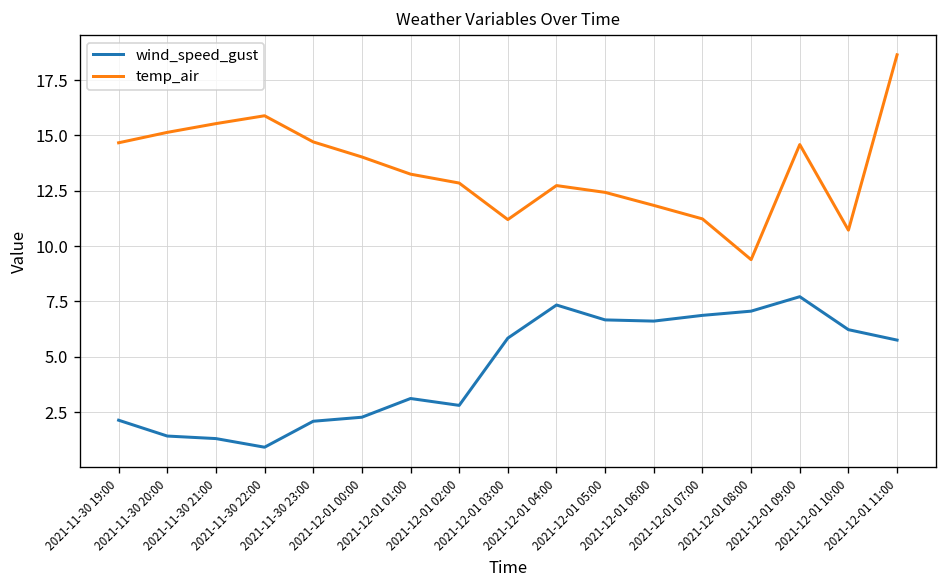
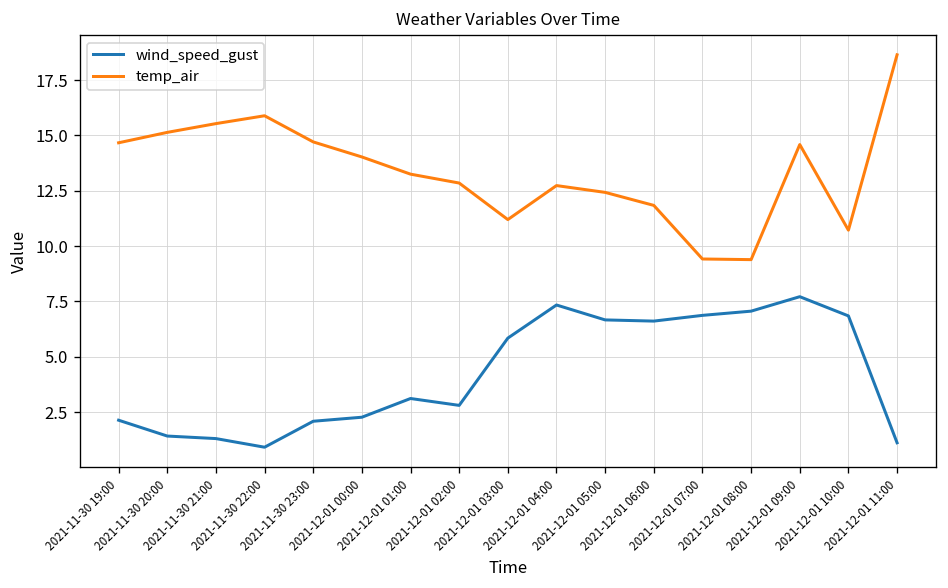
temp_air, 2021-12-01 07:00: 11.2 -> 9.4
wind_speed_gust, 2021-12-01 10:00: 6.2 -> 6.8
wind_speed_gust, 2021-12-01 11:00: 5.8 -> 1.1
